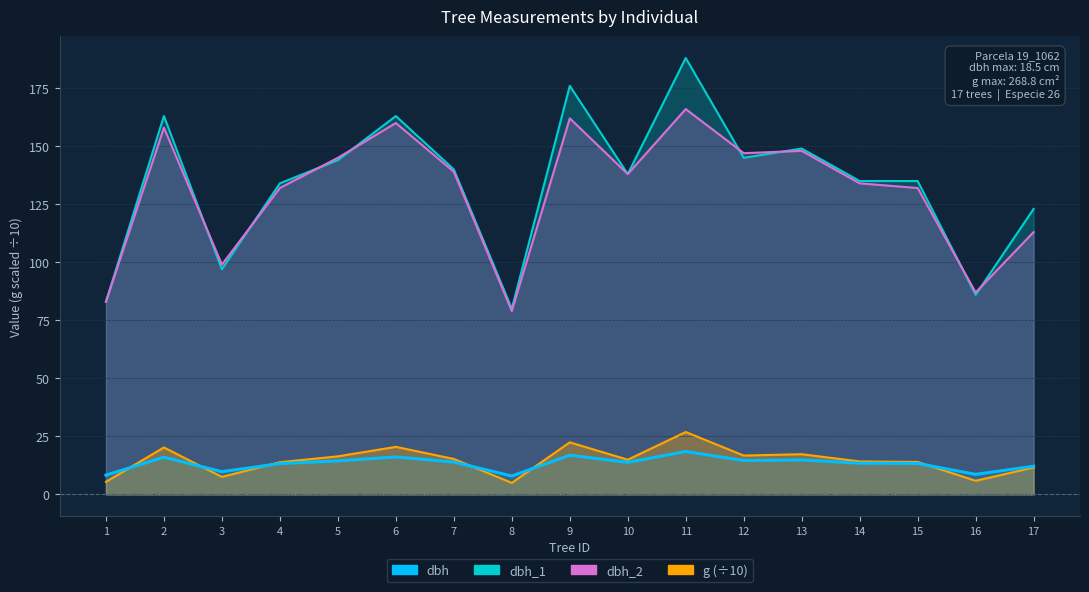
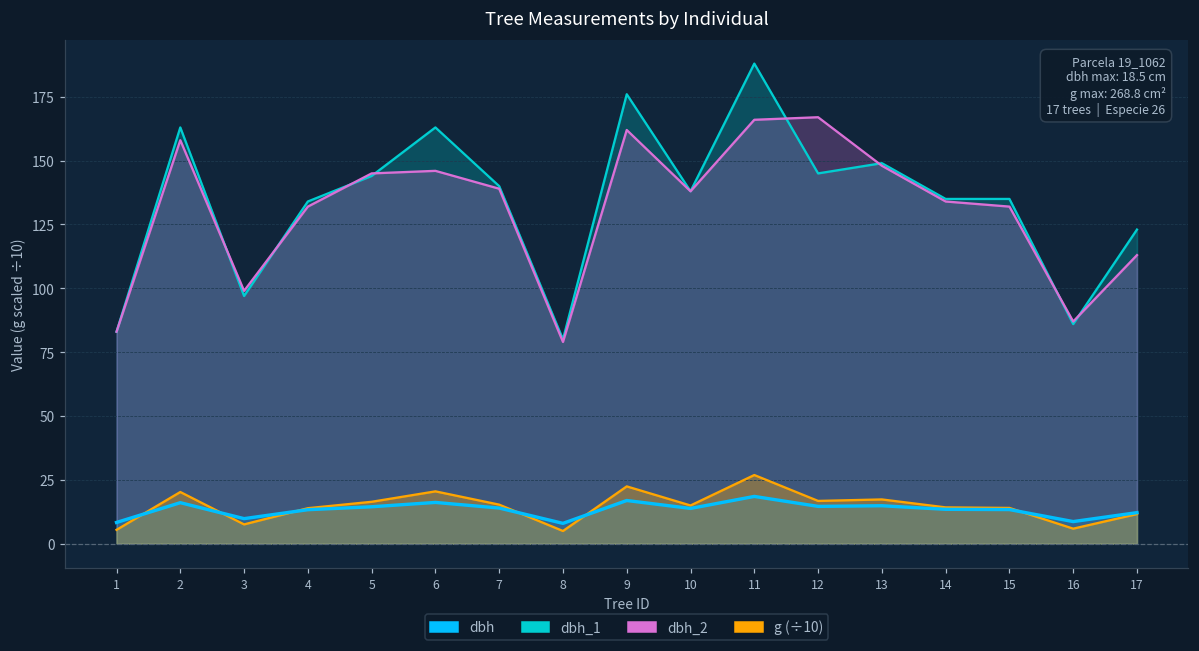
dbh_2, 6: 160 -> 146
dbh_2, 12: 147 -> 167
